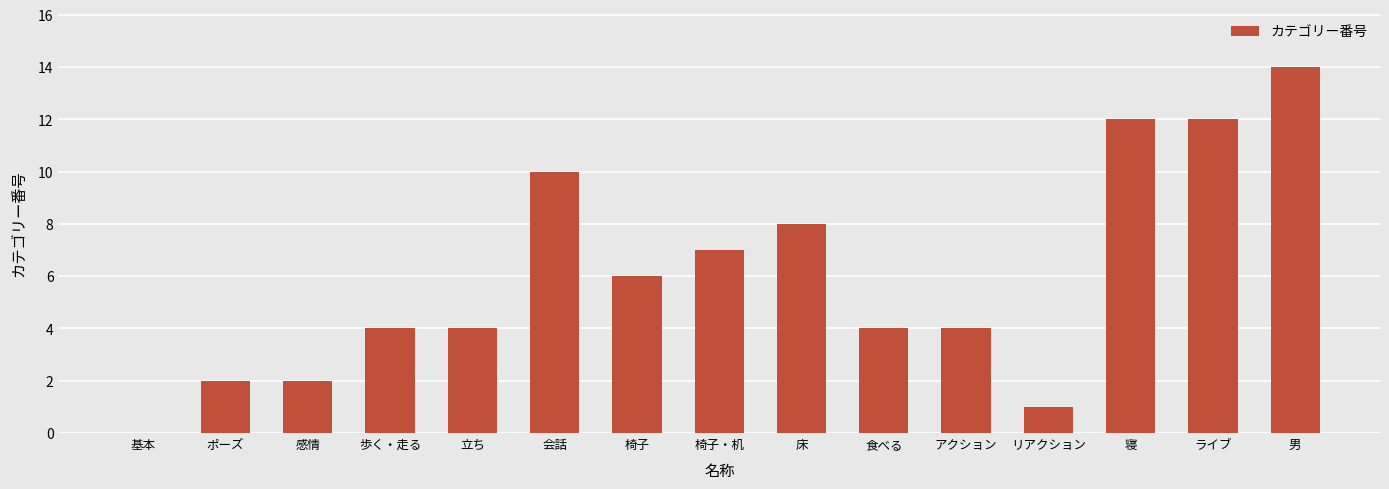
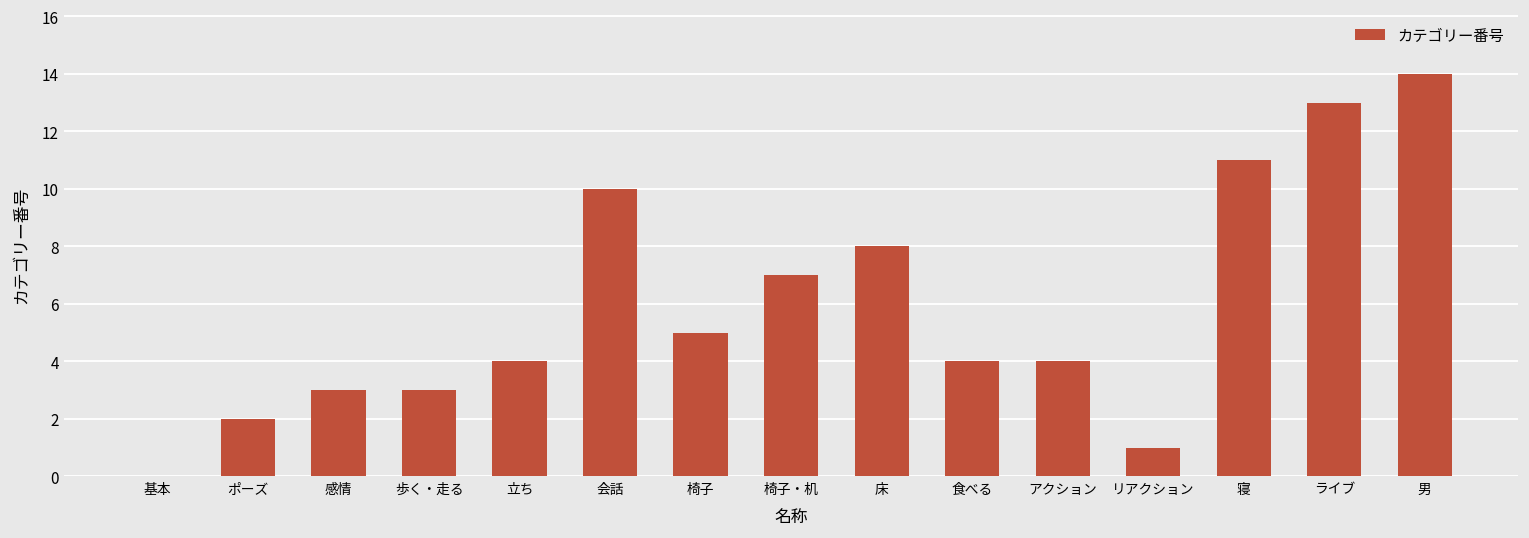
感情: 2 -> 3
歩く・走る: 4 -> 3
椅子: 6 -> 5
寝: 12 -> 11
ライブ: 12 -> 13
